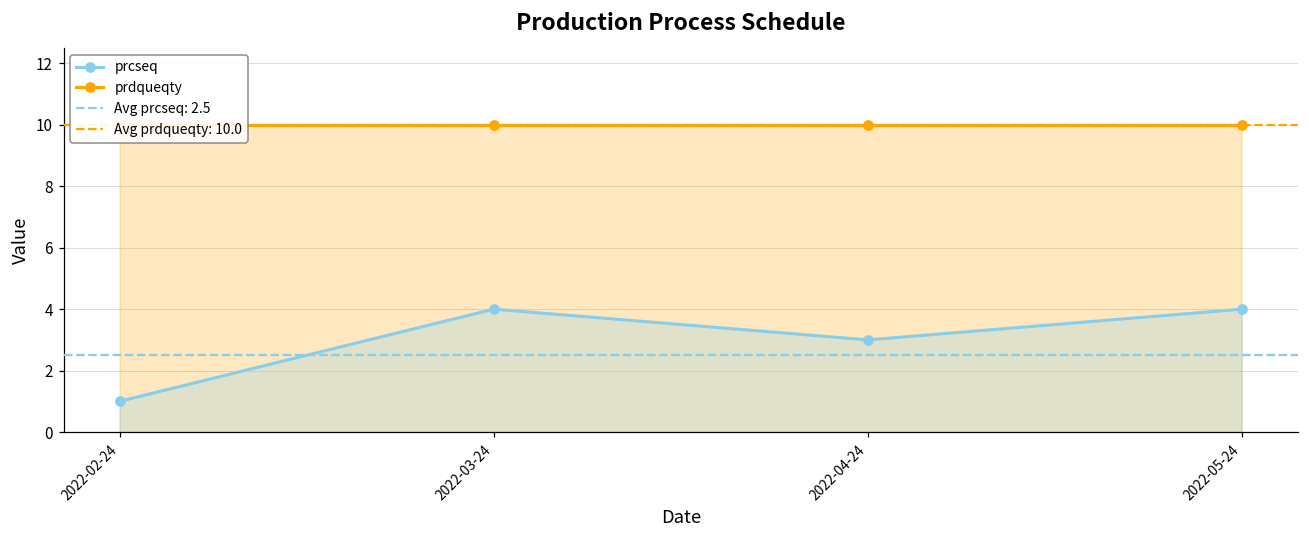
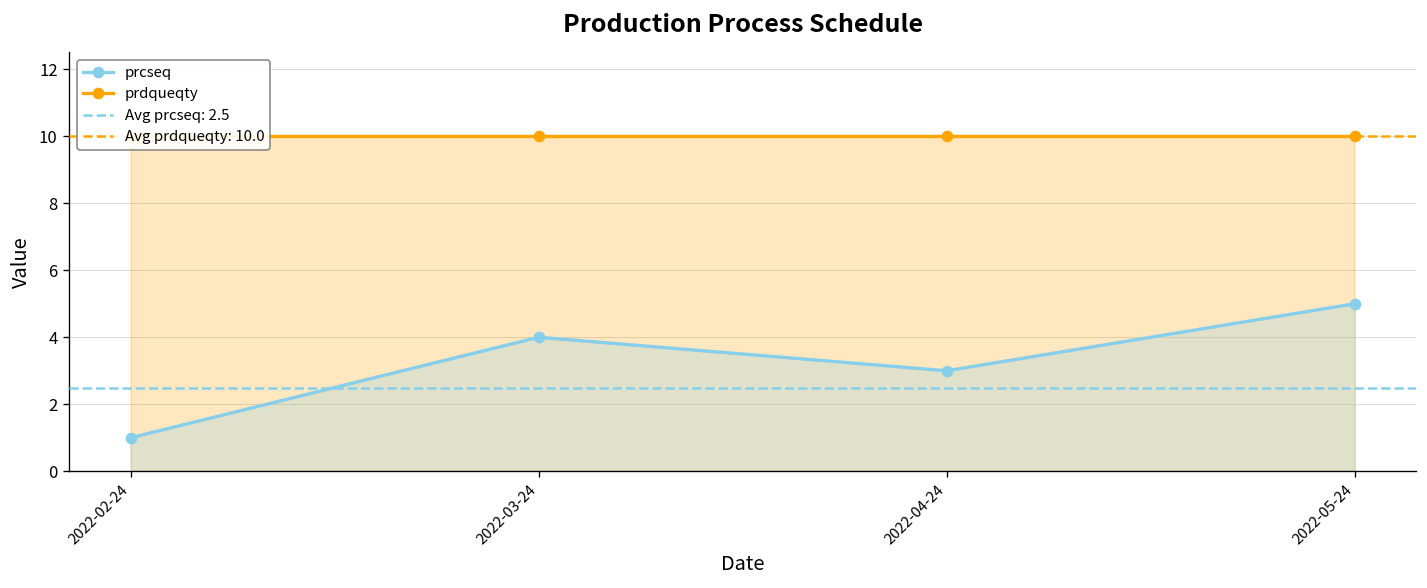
prcseq, 2022-05-24: 4 -> 5
